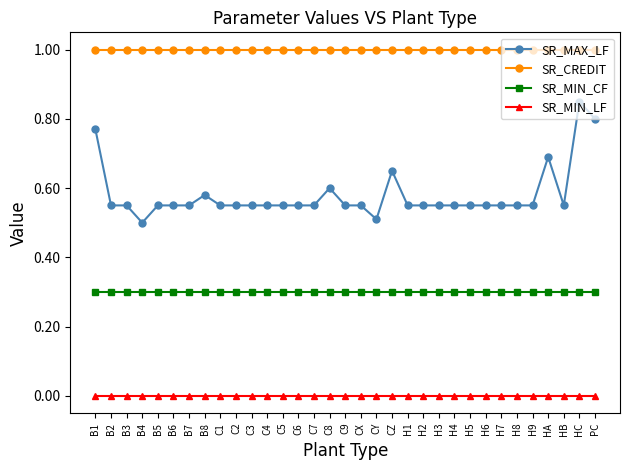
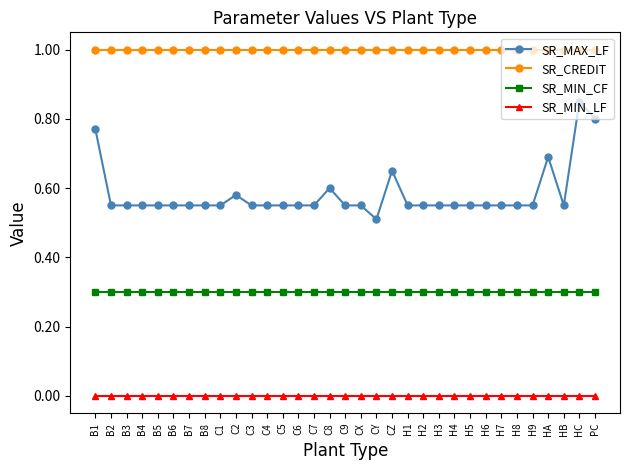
SR_MAX_LF, B4: 0.50 -> 0.55
SR_MAX_LF, B8: 0.58 -> 0.55
SR_MAX_LF, C2: 0.55 -> 0.58
